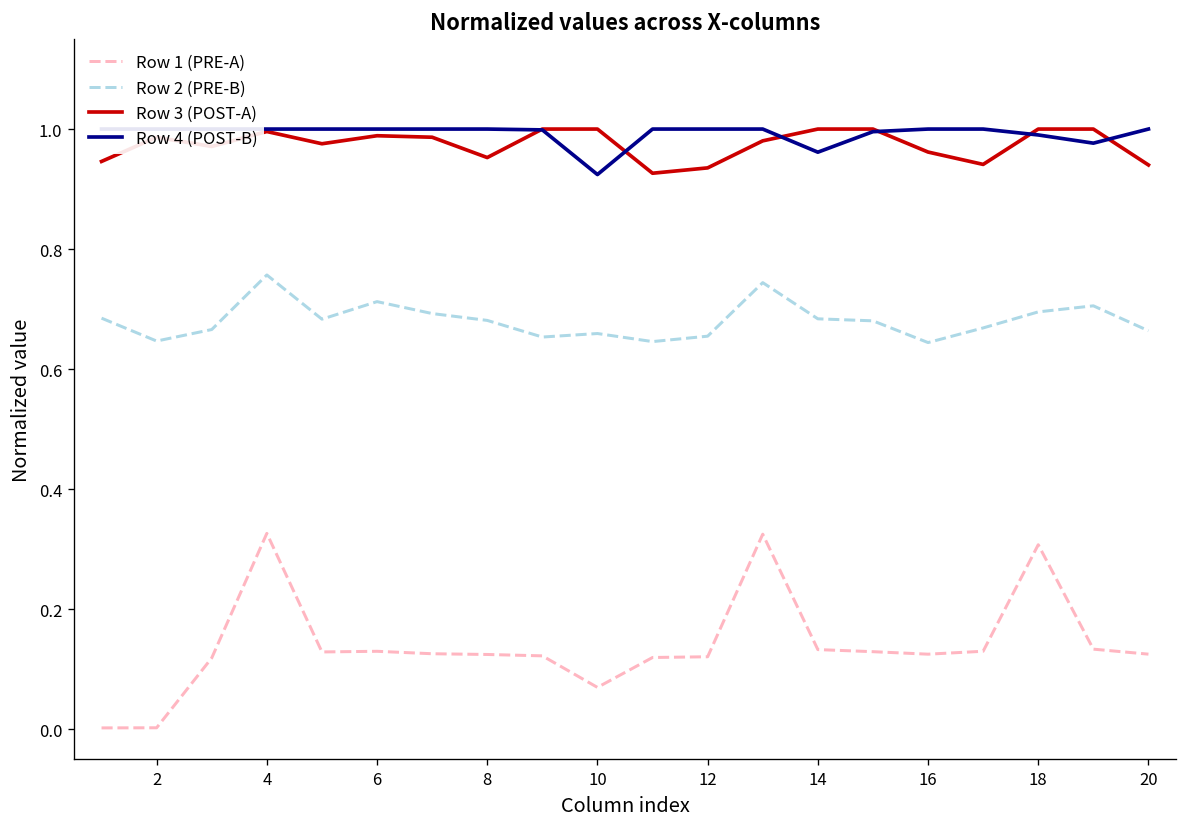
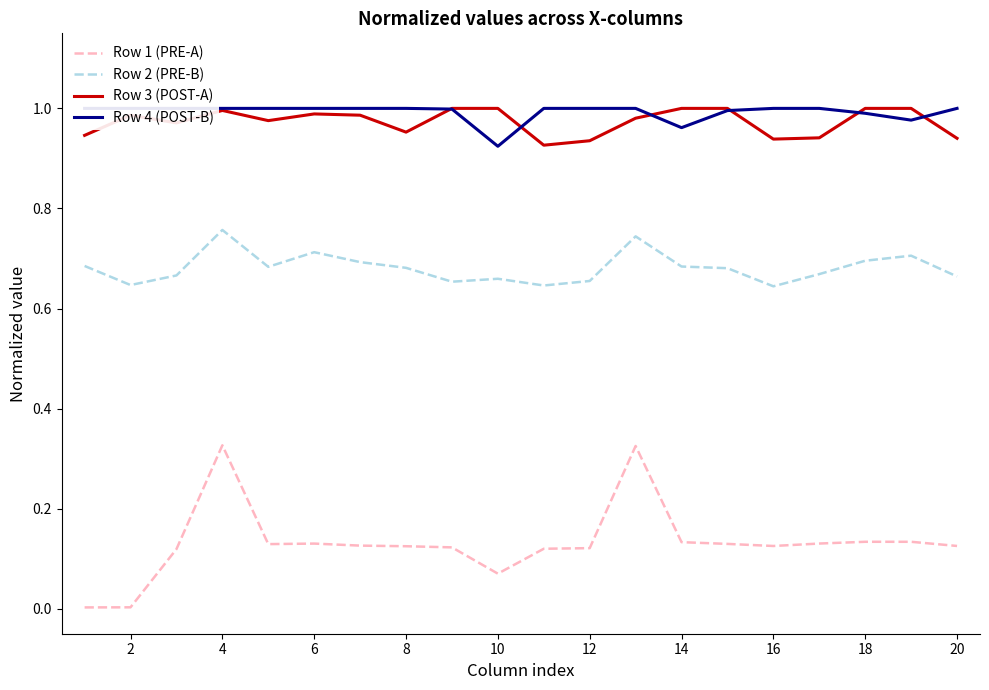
Row 3 (POST-A), 16: 0.96 -> 0.94
Row 1 (PRE-A), 18: 0.31 -> 0.13
